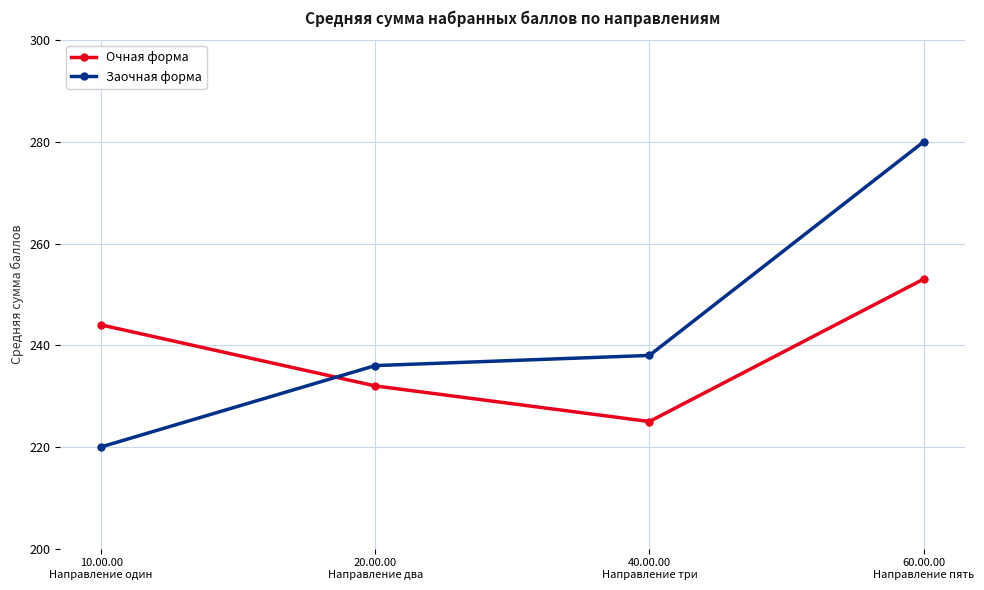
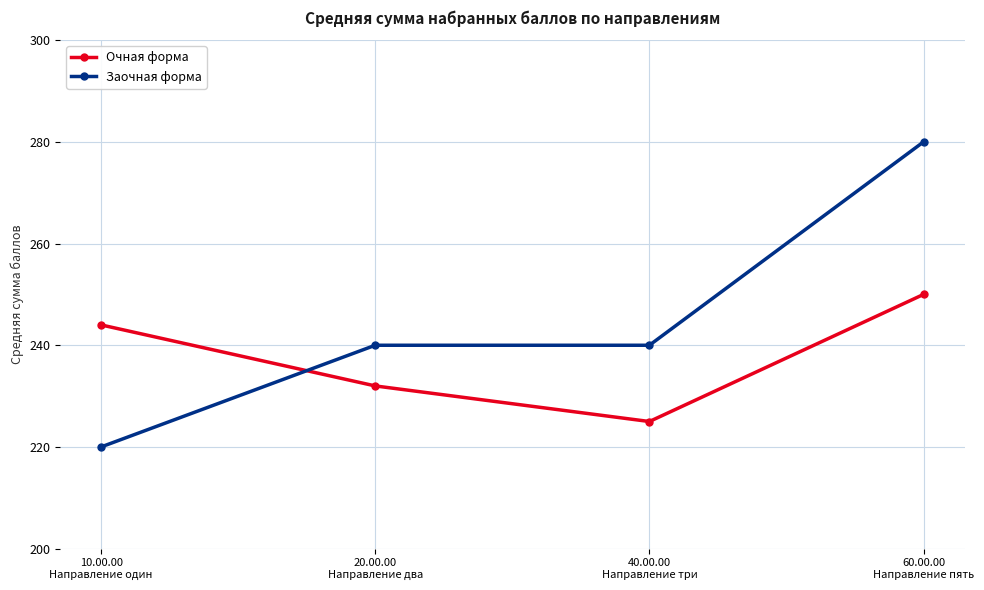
Заочная форма, 20.00.00 Направление два: 236 -> 240
Заочная форма, 40.00.00 Направление три: 238 -> 240
Очная форма, 60.00.00 Направление пять: 253 -> 250
